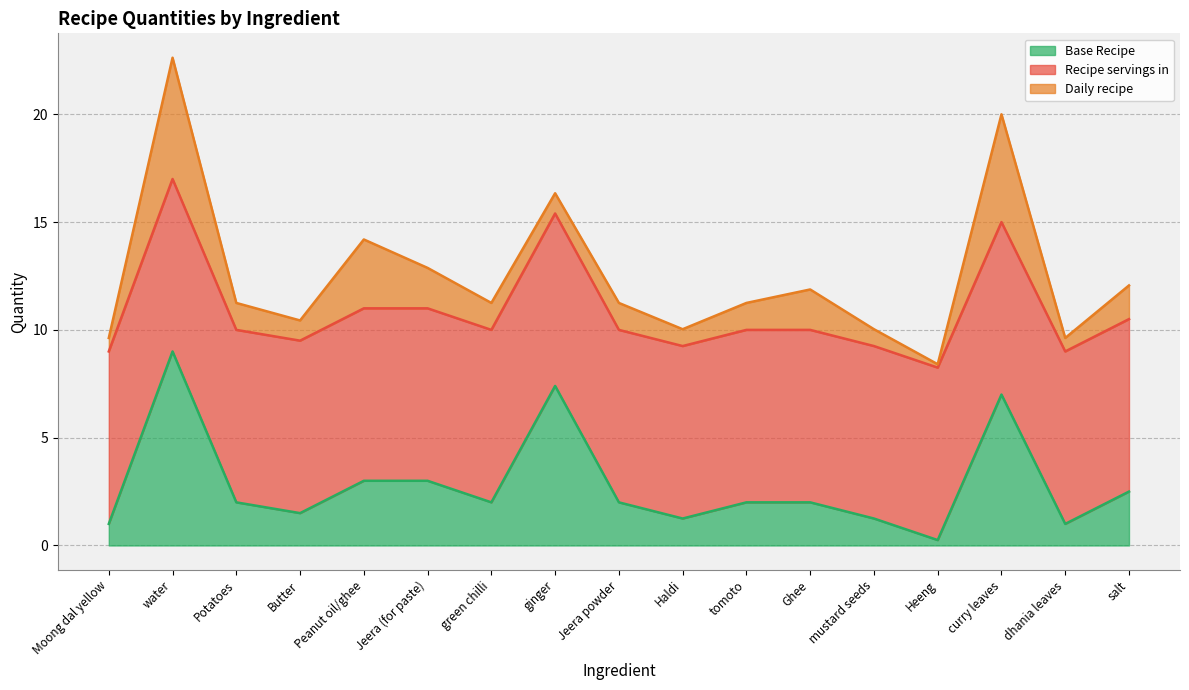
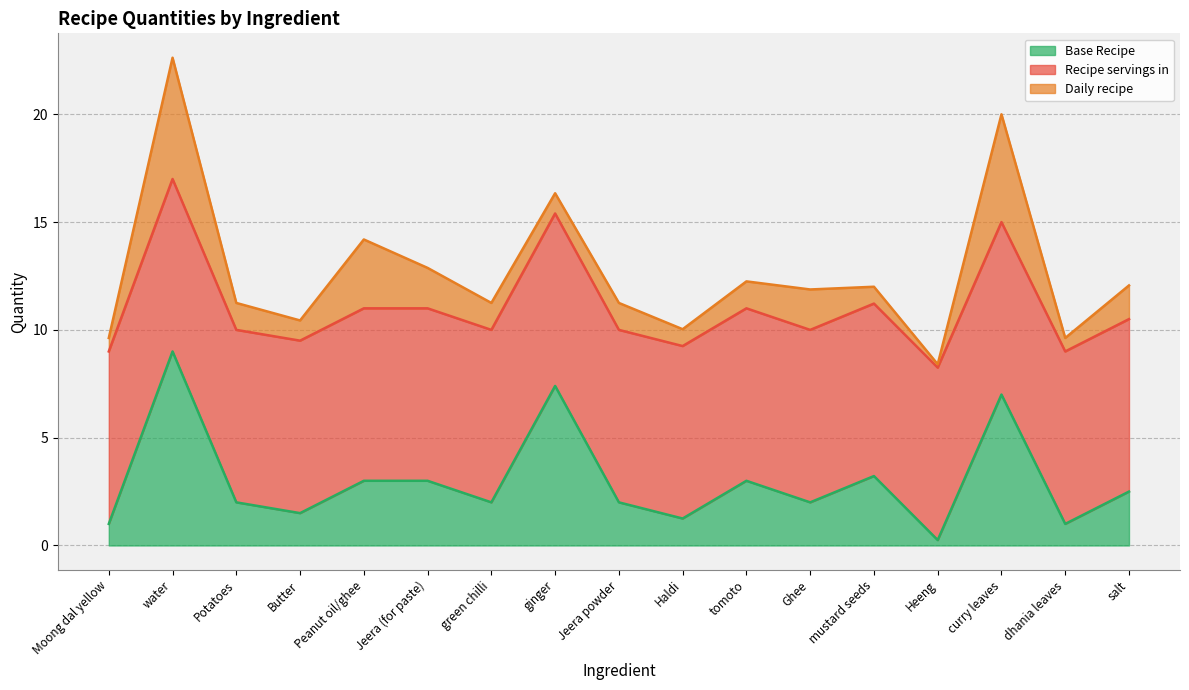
Base Recipe, tomoto: 2 -> 3
Base Recipe, mustard seeds: 1.3 -> 3.2
